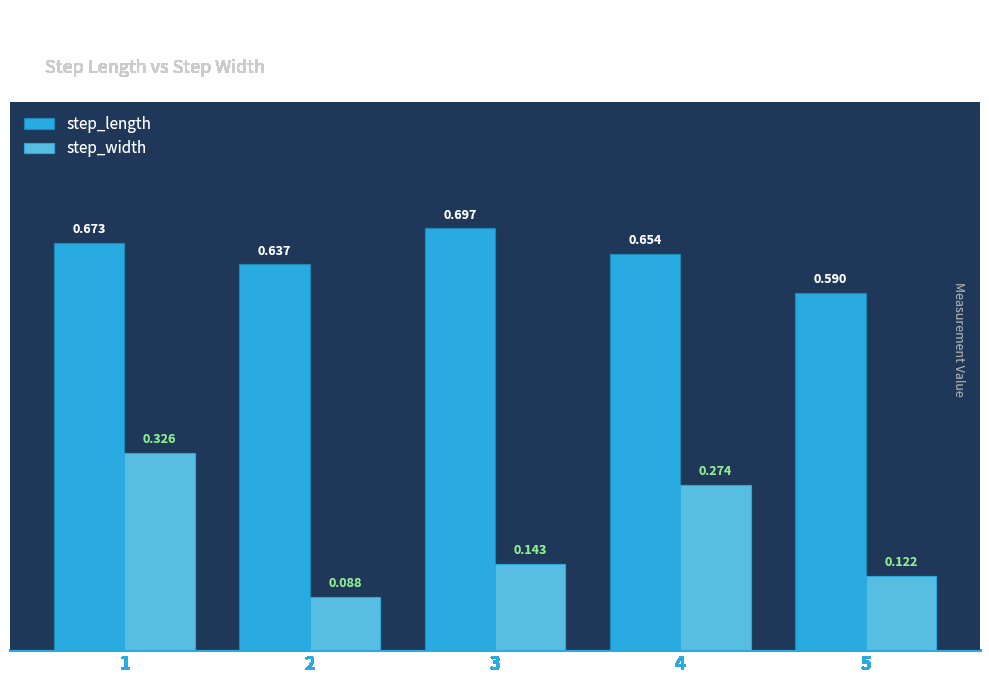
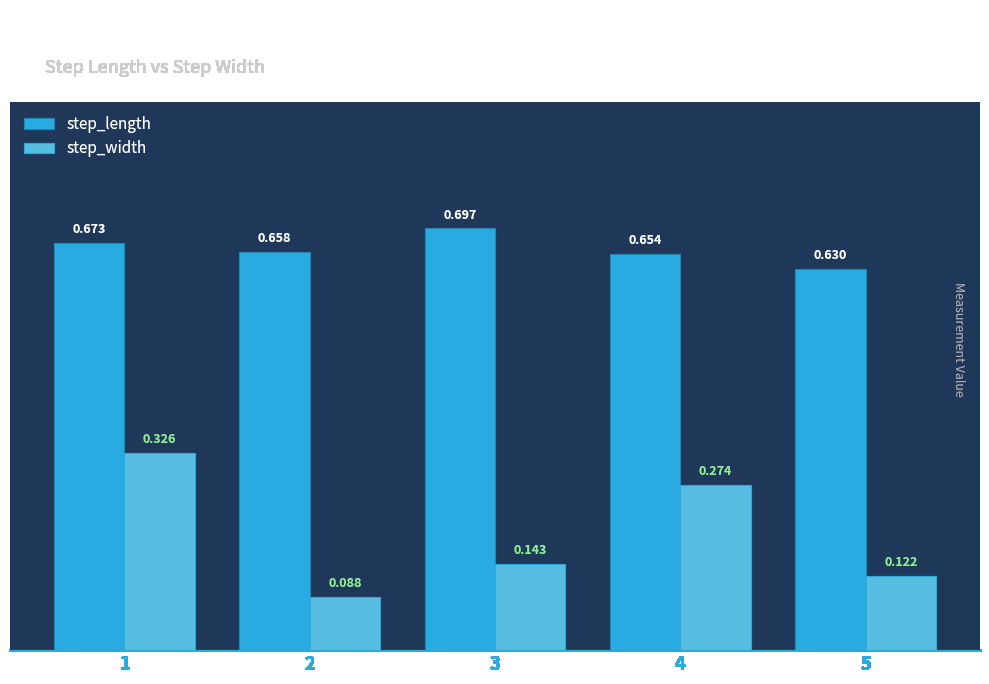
step_length, 2: 0.637 -> 0.658
step_length, 5: 0.590 -> 0.630
